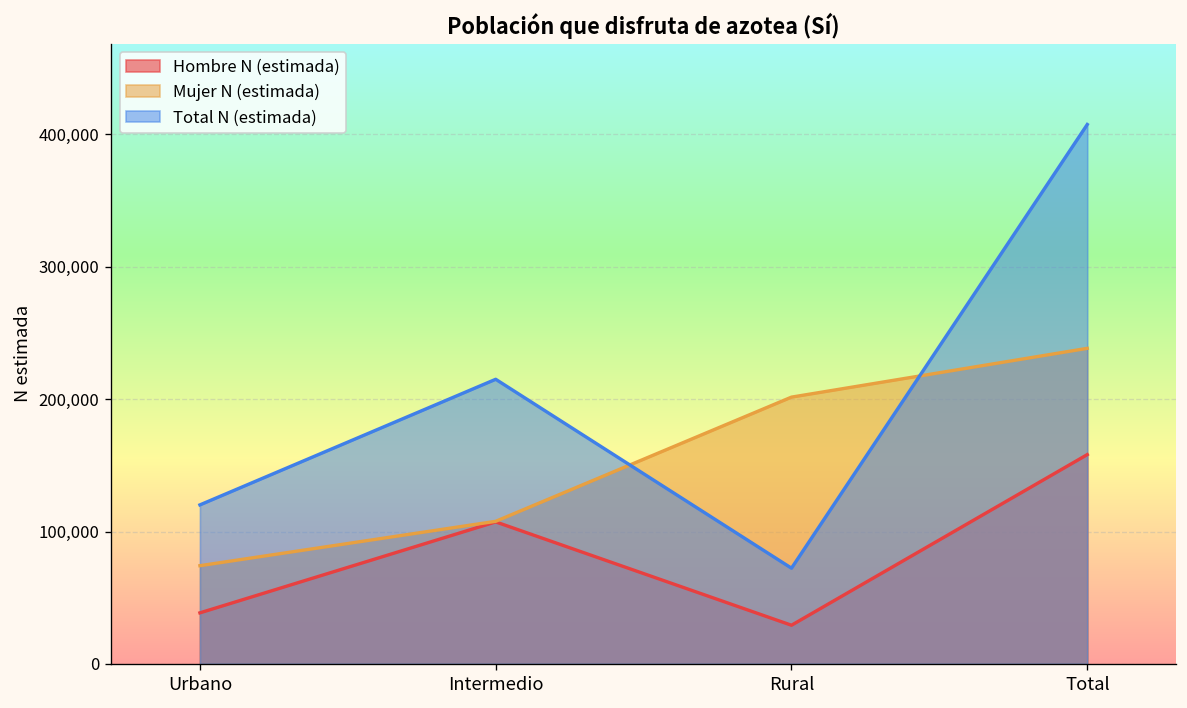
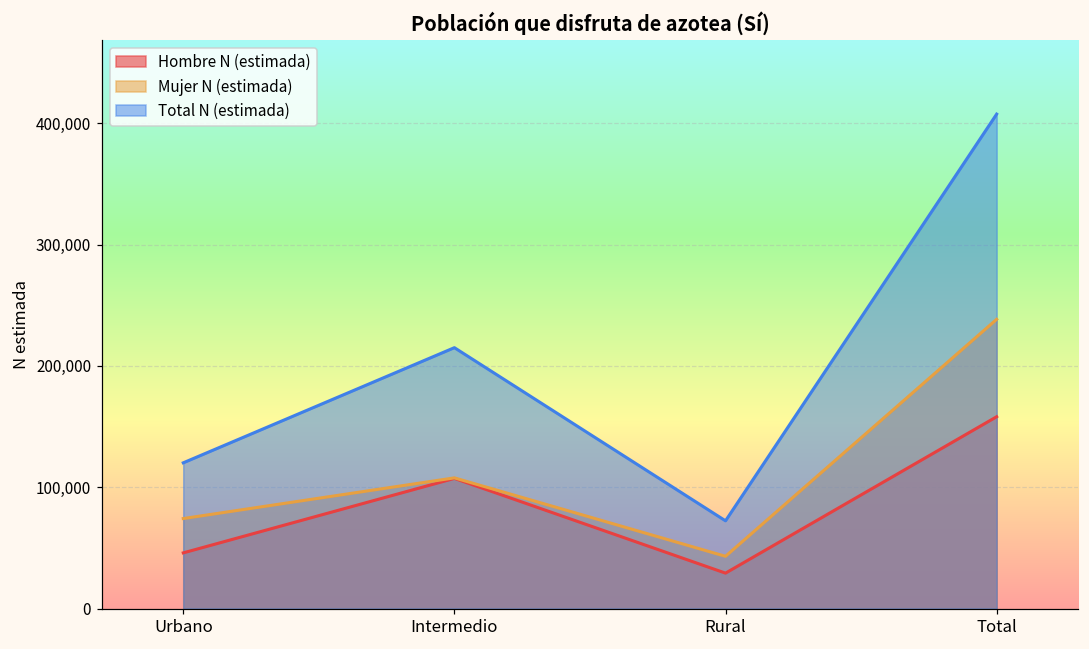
Hombre N (estimada), Urbano: 39,000 -> 46,000
Mujer N (estimada), Rural: 202,000 -> 43,000
